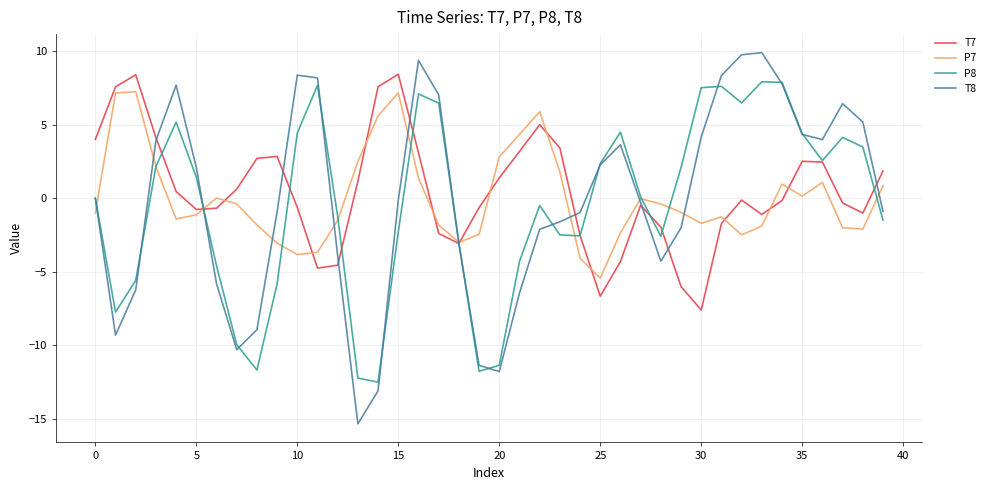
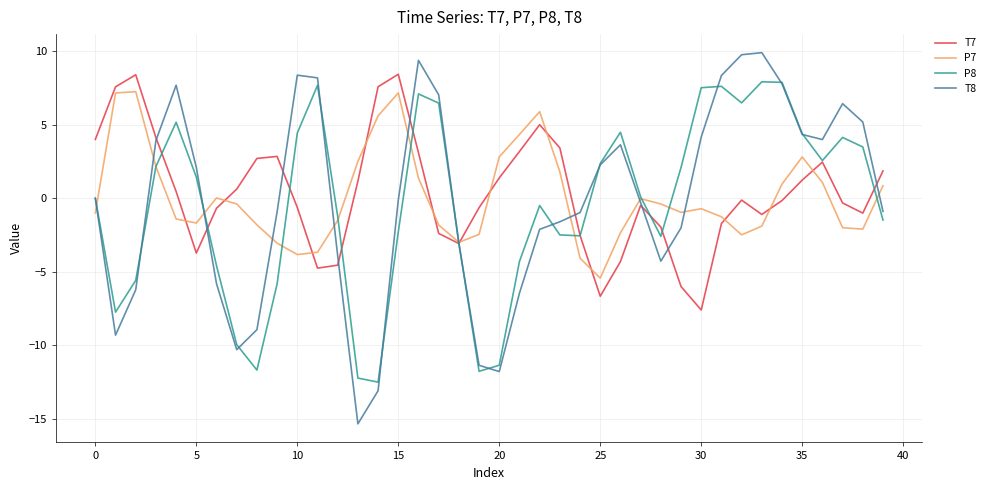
T7, 5: -0.8 -> -3.7
P7, 5: -1.1 -> -1.7
P7, 30: -1.7 -> -0.7
T7, 35: 2.5 -> 1.2
P7, 35: 0.1 -> 2.8
